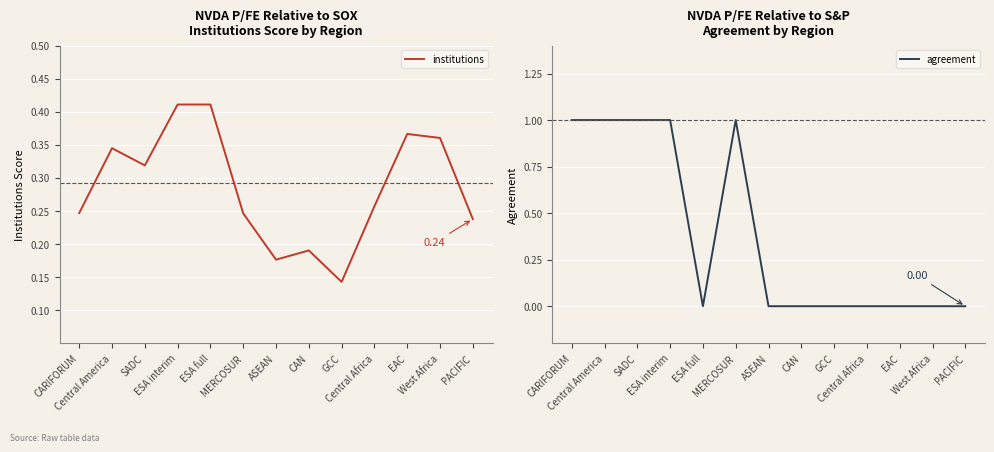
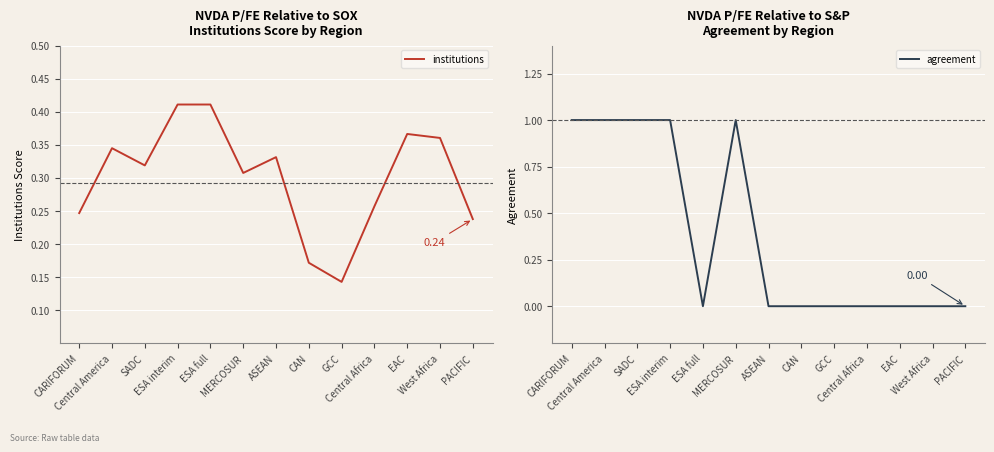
NVDA P/FE Relative to SOX Institutions Score by Region, MERCOSUR: 0.25 -> 0.31
NVDA P/FE Relative to SOX Institutions Score by Region, ASEAN: 0.18 -> 0.33
NVDA P/FE Relative to SOX Institutions Score by Region, CAN: 0.19 -> 0.17
